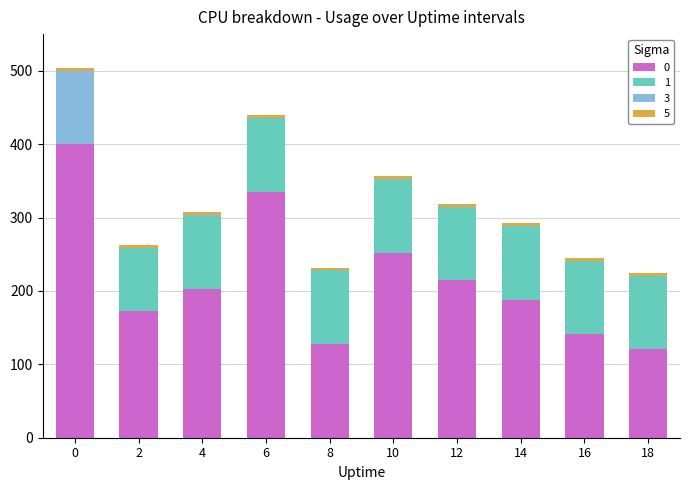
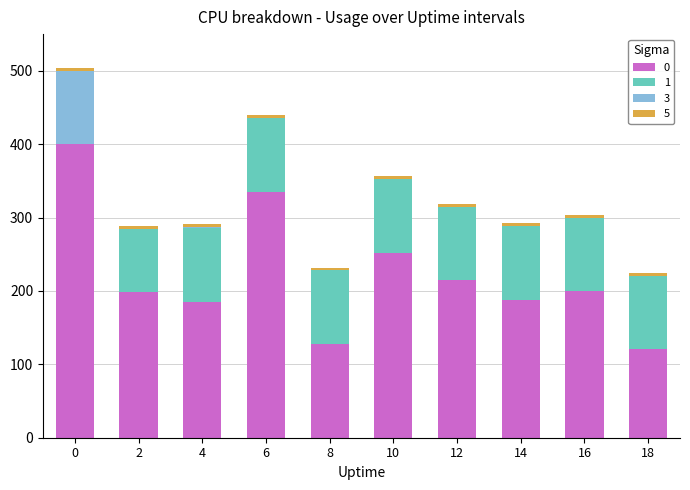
0, 2: 170 -> 200
0, 4: 200 -> 190
0, 16: 140 -> 200
